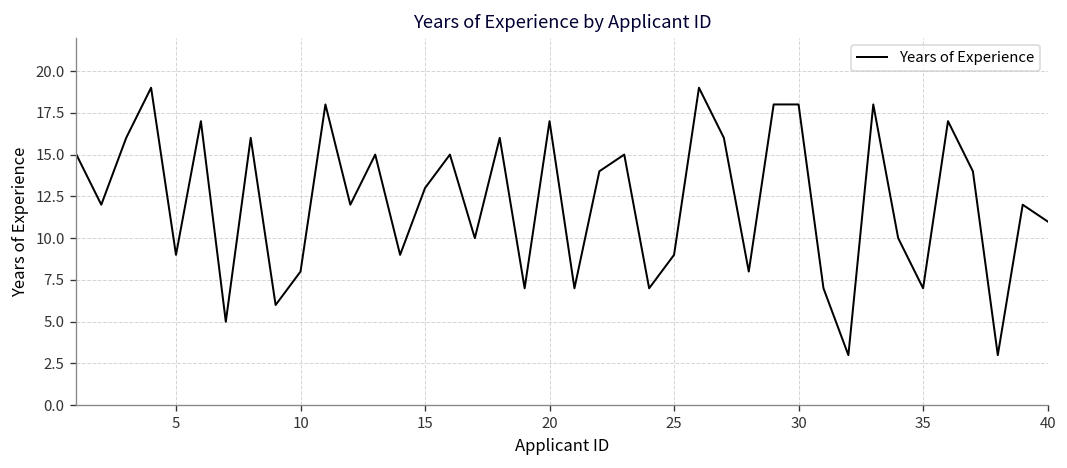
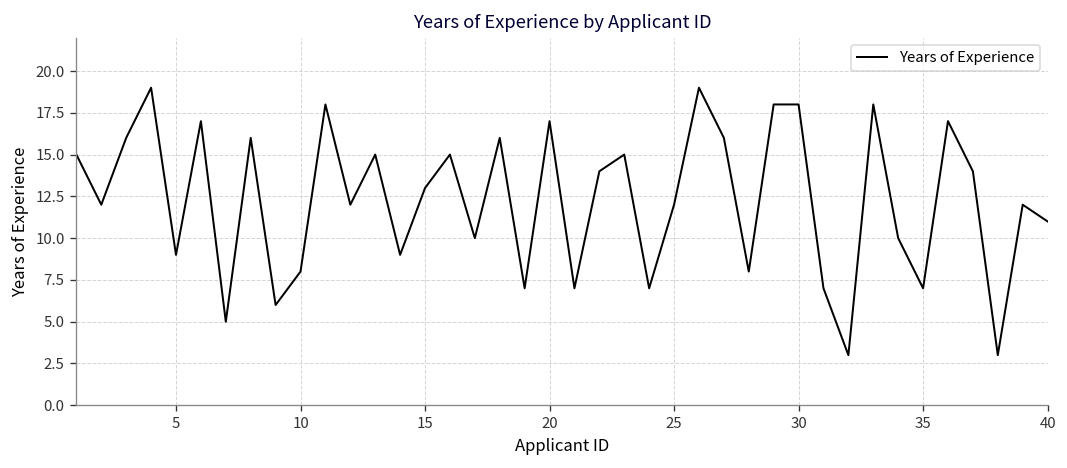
25: 9 -> 12
